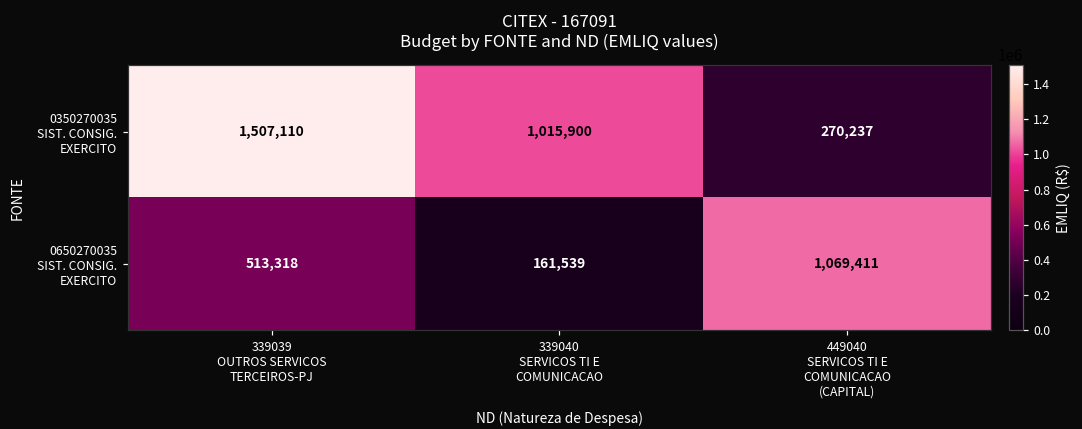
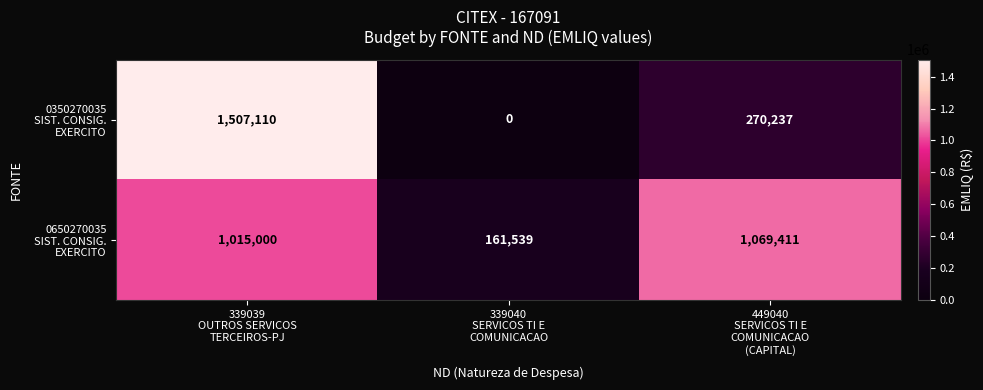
0350270035 SIST. CONSIG. EXERCITO, 339040 SERVICOS TI E COMUNICACAO: 1,015,900 -> 0
0650270035 SIST. CONSIG. EXERCITO, 339039 OUTROS SERVICOS TERCEIROS-PJ: 513,318 -> 1,015,000
